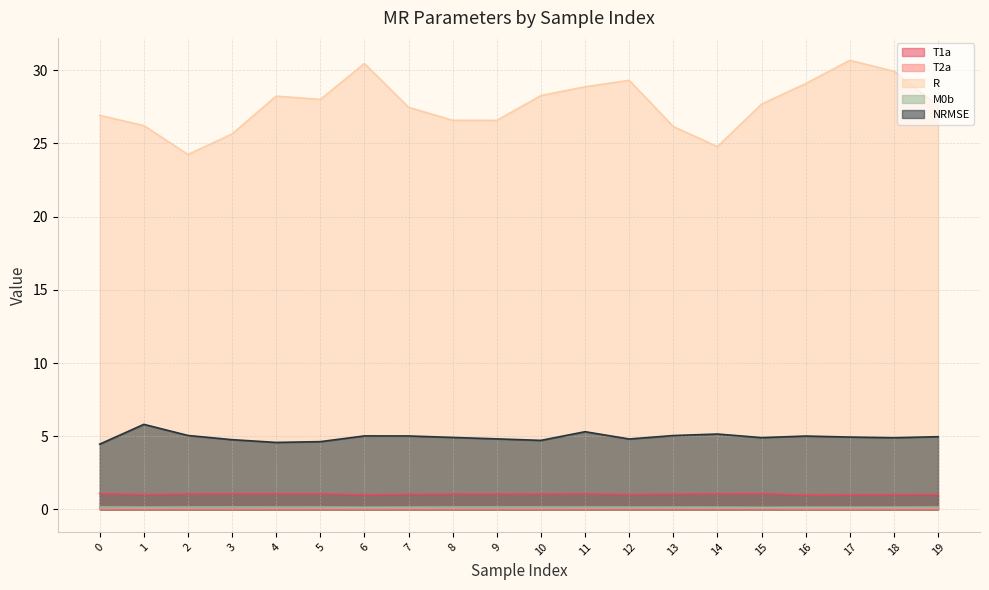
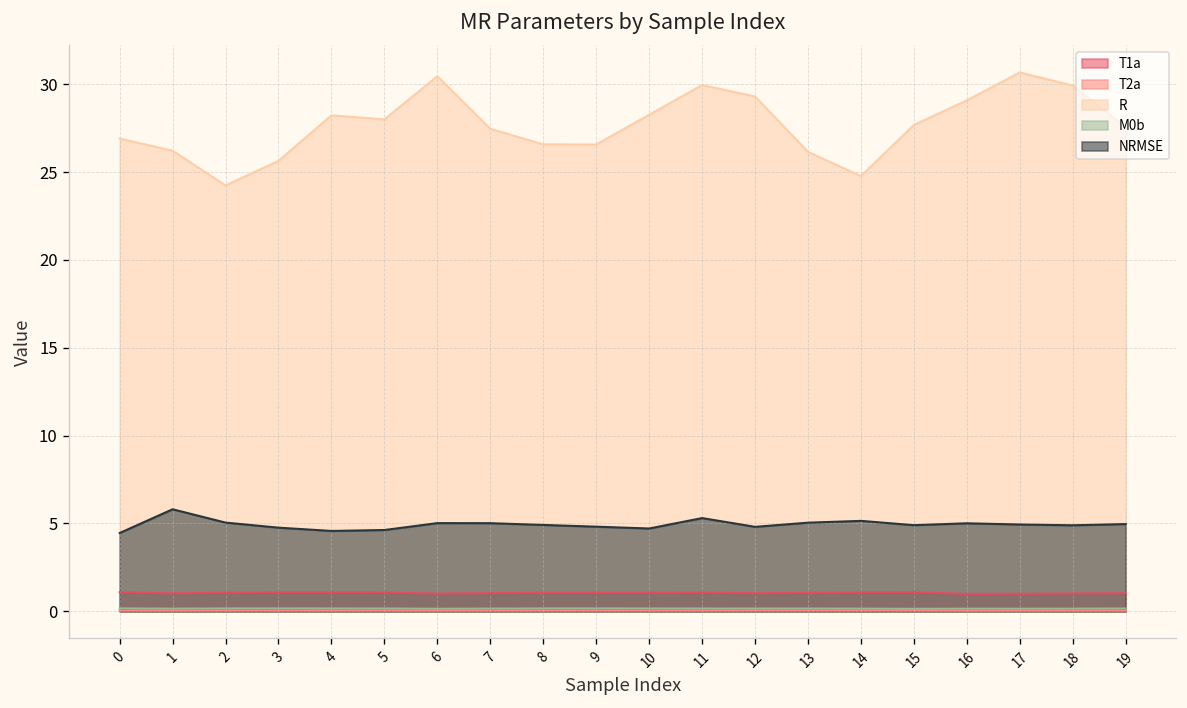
R, 11: 28.9 -> 30.0
